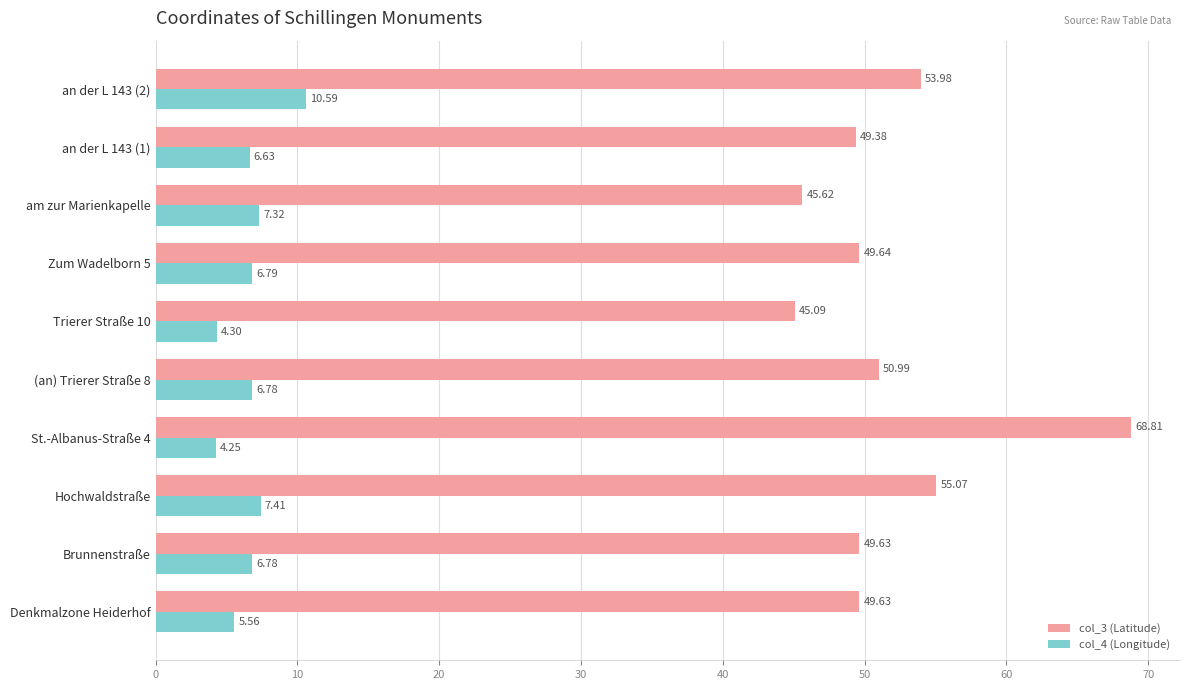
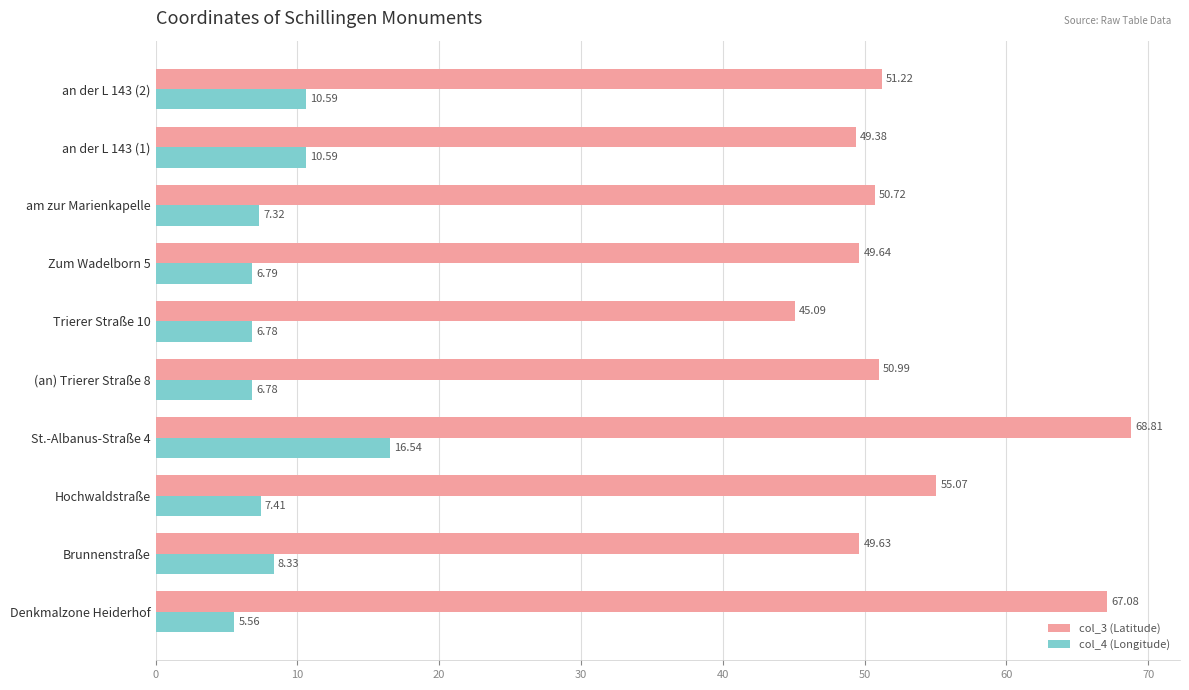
col_3 (Latitude), an der L 143 (2): 53.98 -> 51.22
col_4 (Longitude), an der L 143 (1): 6.63 -> 10.59
col_3 (Latitude), am zur Marienkapelle: 45.62 -> 50.72
col_4 (Longitude), Trierer Straße 10: 4.30 -> 6.78
col_4 (Longitude), St.-Albanus-Straße 4: 4.25 -> 16.54
col_4 (Longitude), Brunnenstraße: 6.78 -> 8.33
col_3 (Latitude), Denkmalzone Heiderhof: 49.63 -> 67.08
